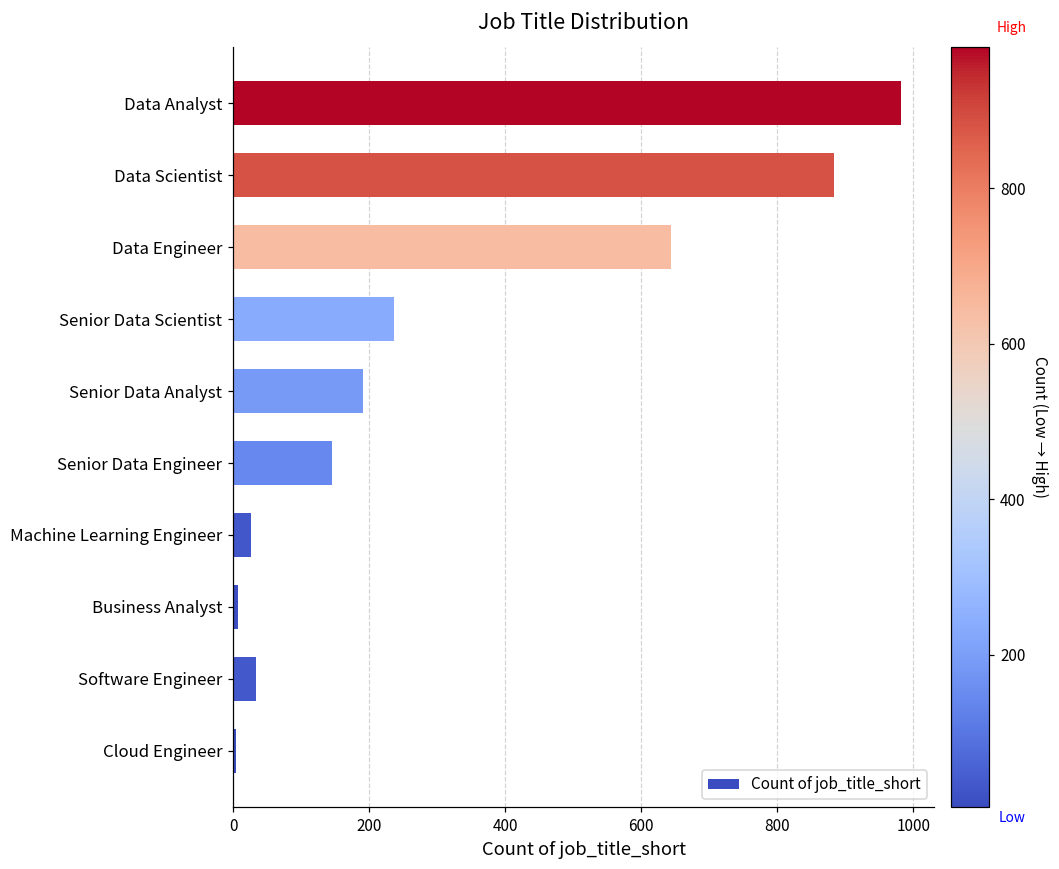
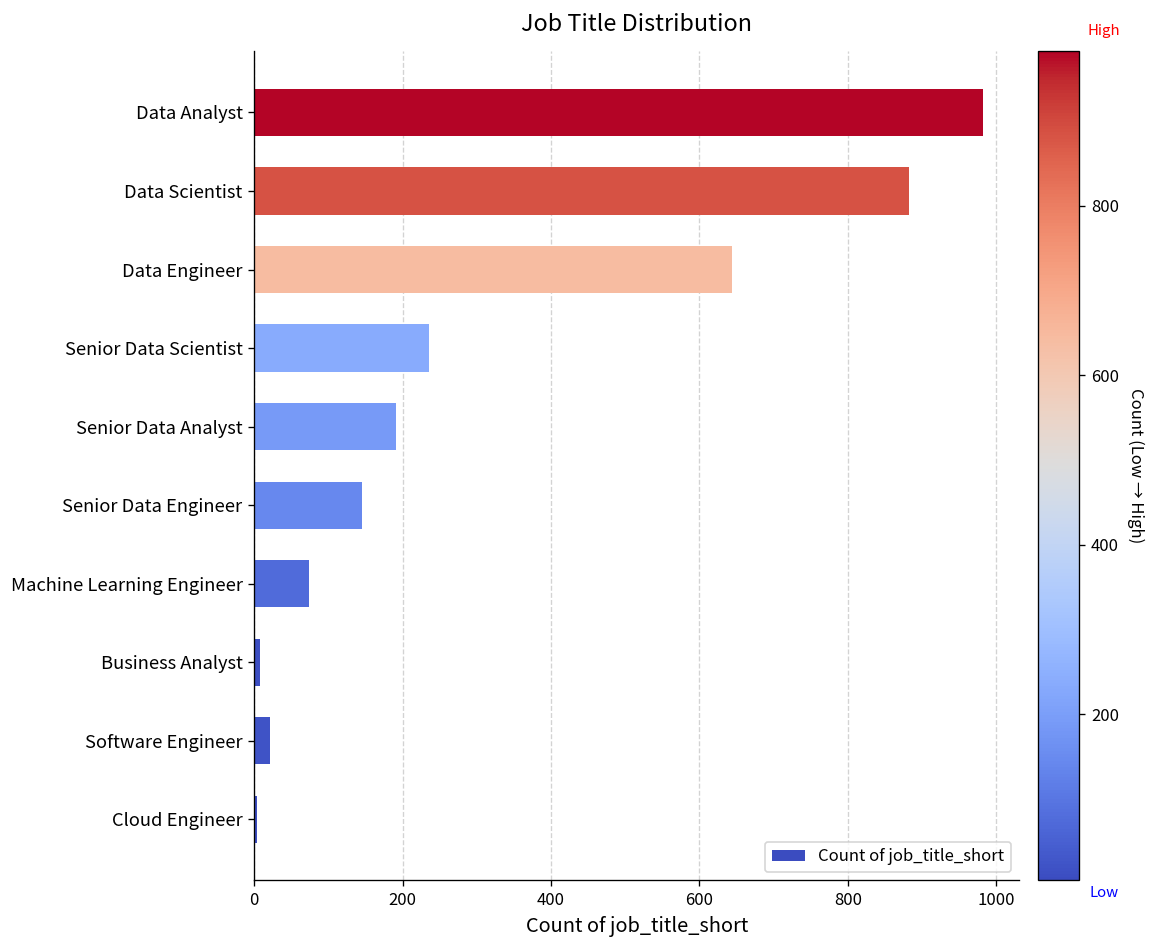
Machine Learning Engineer: 30 -> 70
Software Engineer: 30 -> 20
